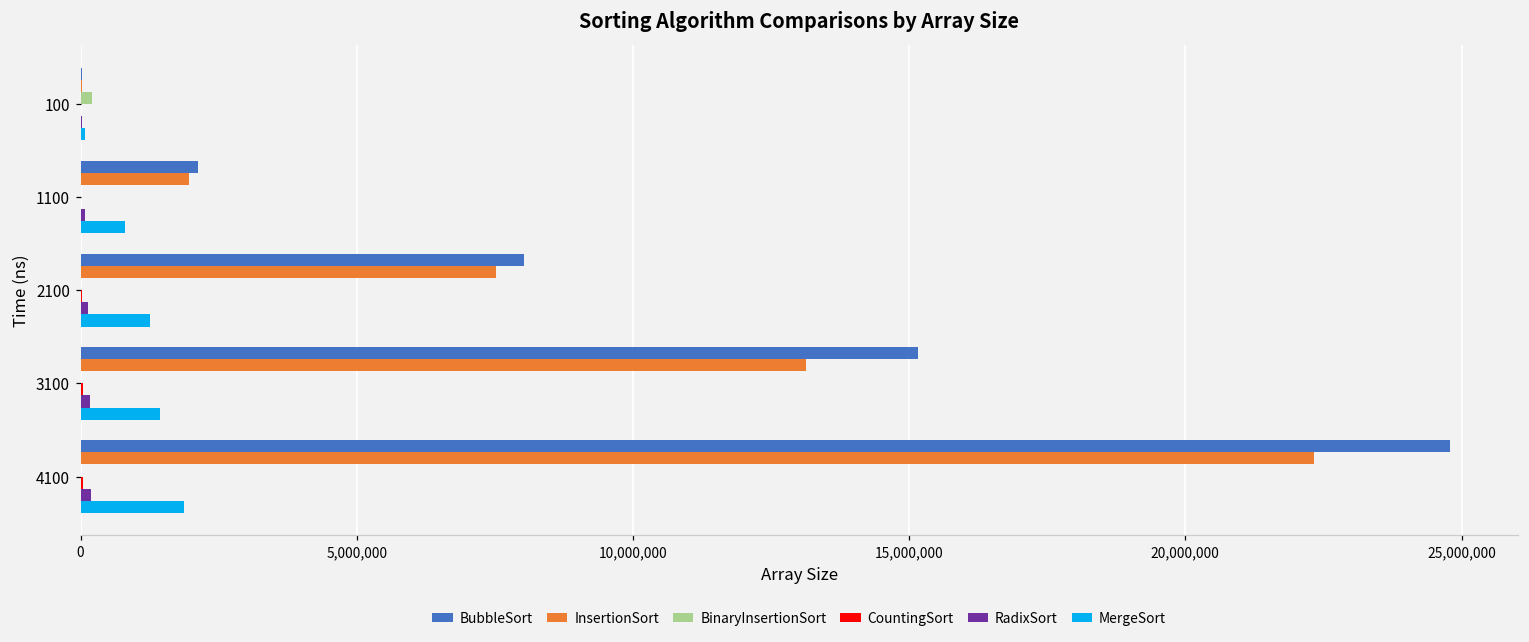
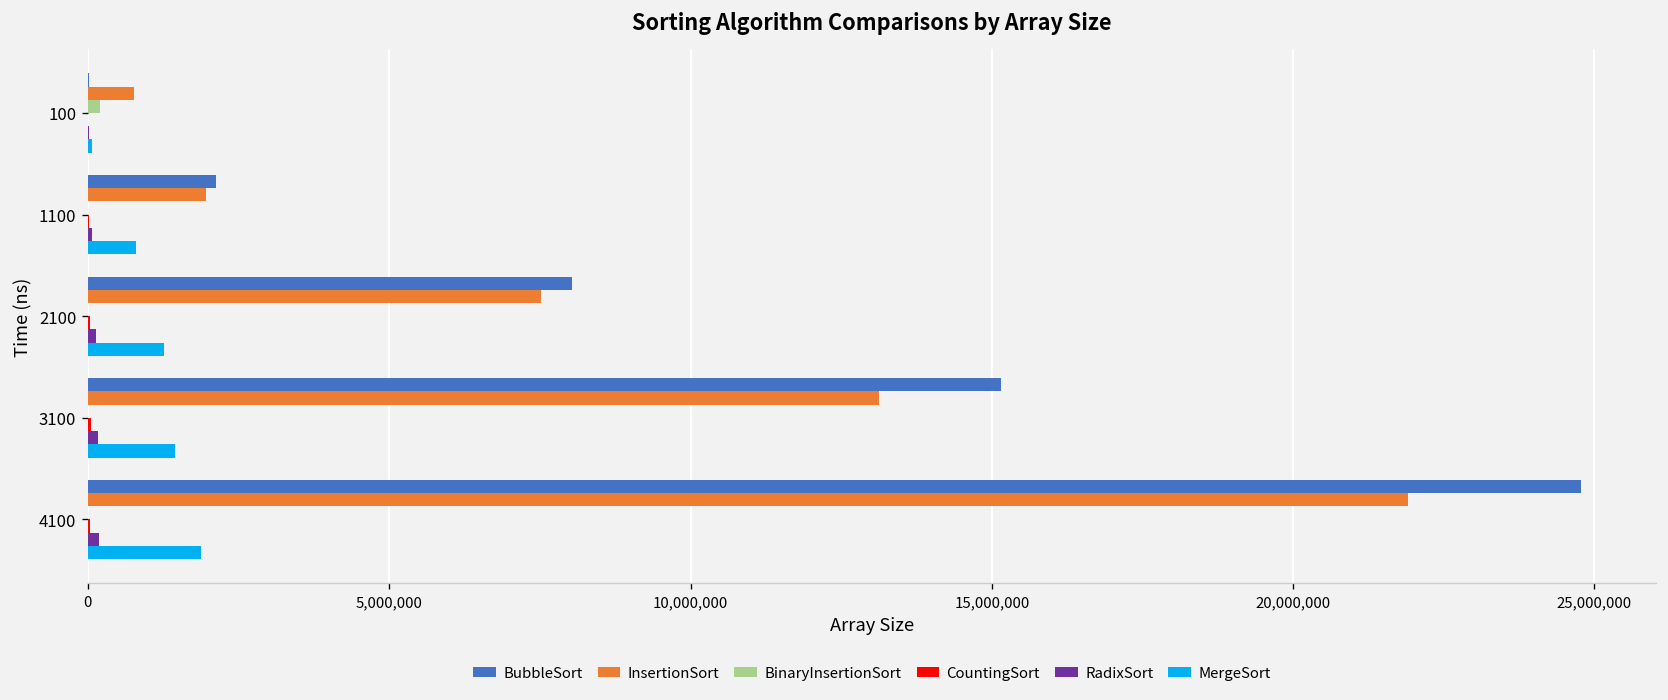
InsertionSort, 100: 0 -> 800,000
InsertionSort, 4100: 22,300,000 -> 21,900,000
